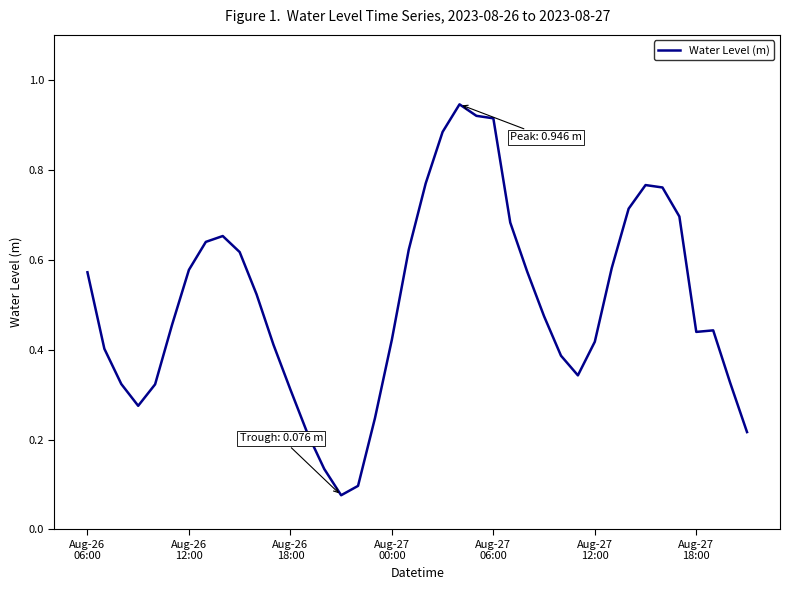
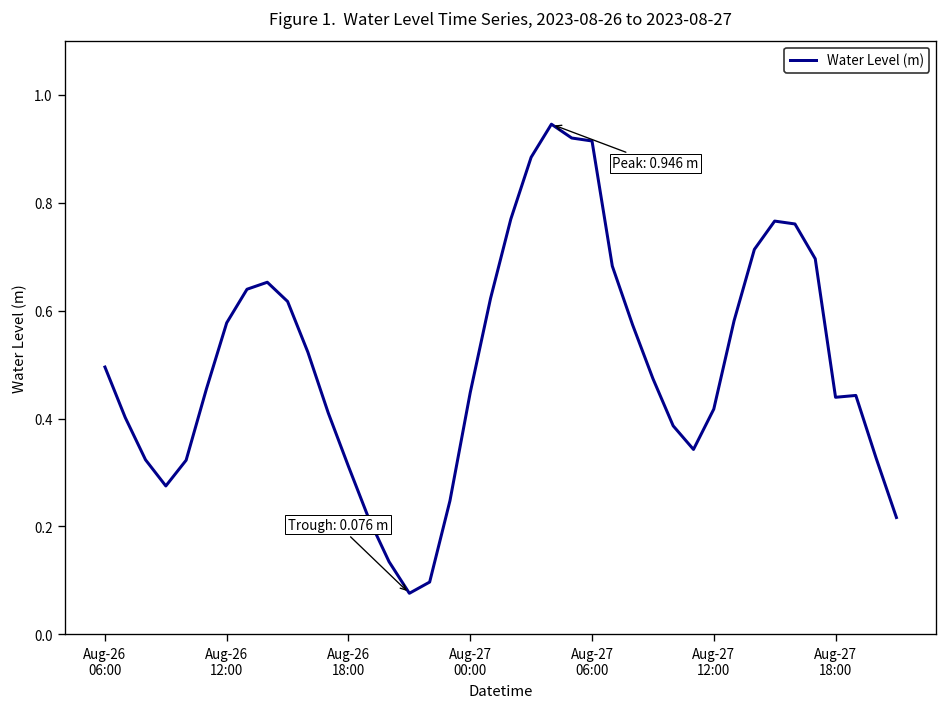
Aug-26 06:00: 0.57 -> 0.50
Aug-27 00:00: 0.42 -> 0.45
